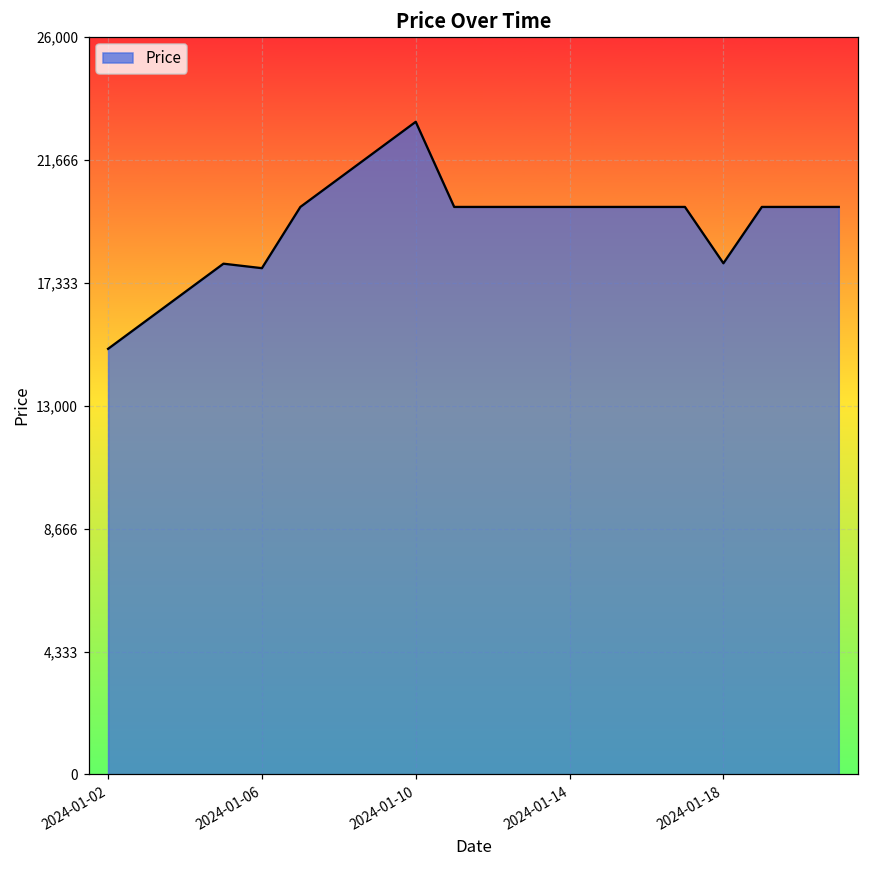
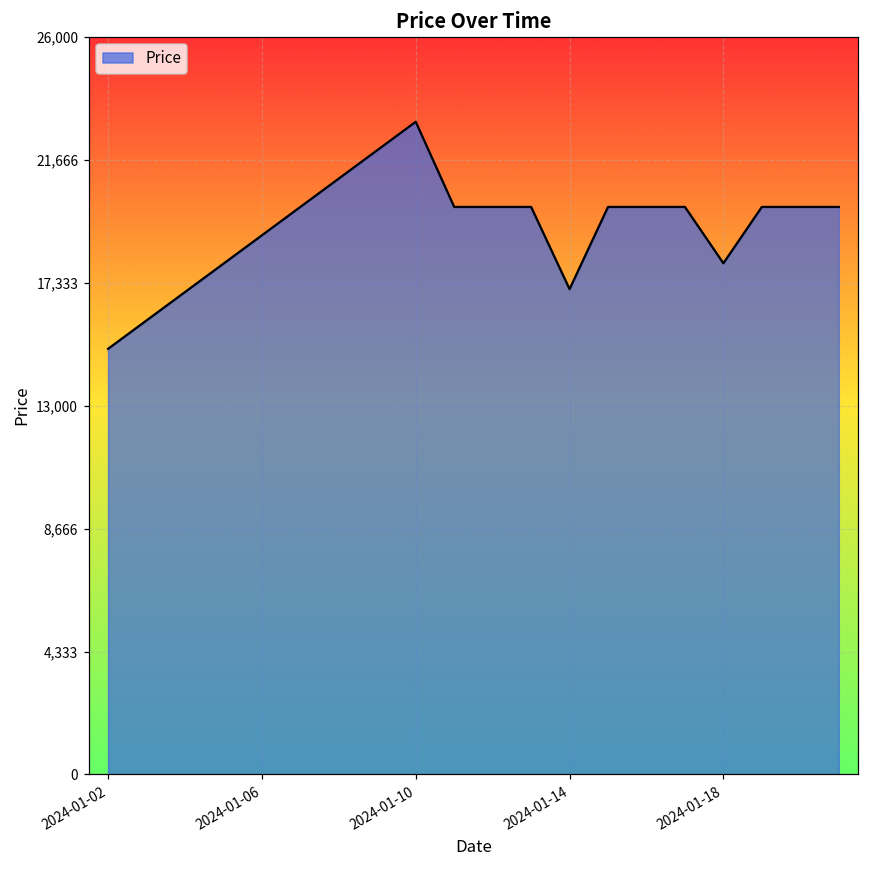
2024-01-06: 17,800 -> 19,000
2024-01-14: 20,000 -> 17,100
